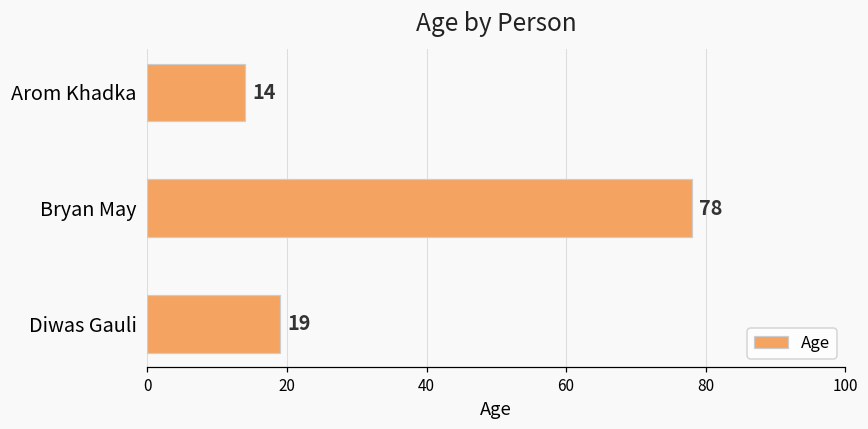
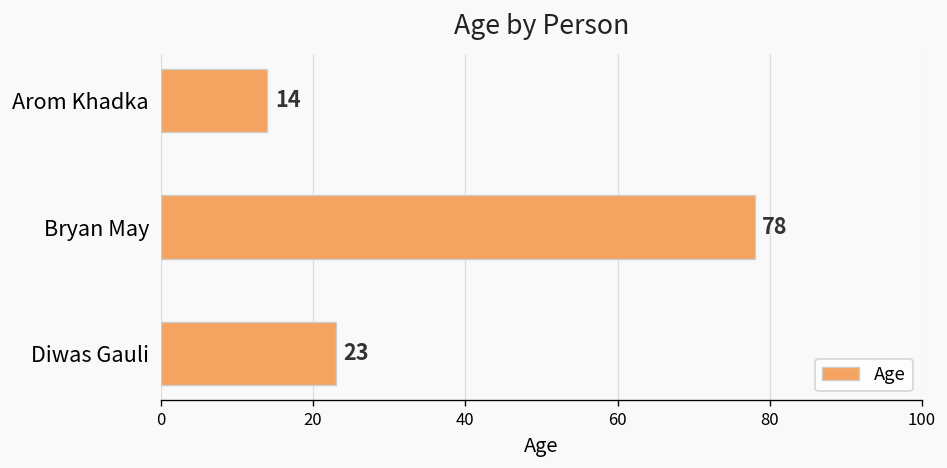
Diwas Gauli: 19 -> 23
